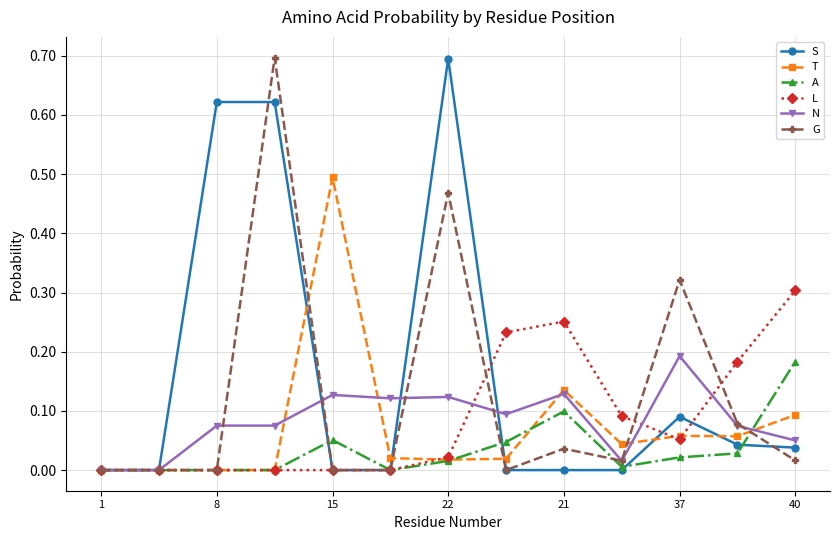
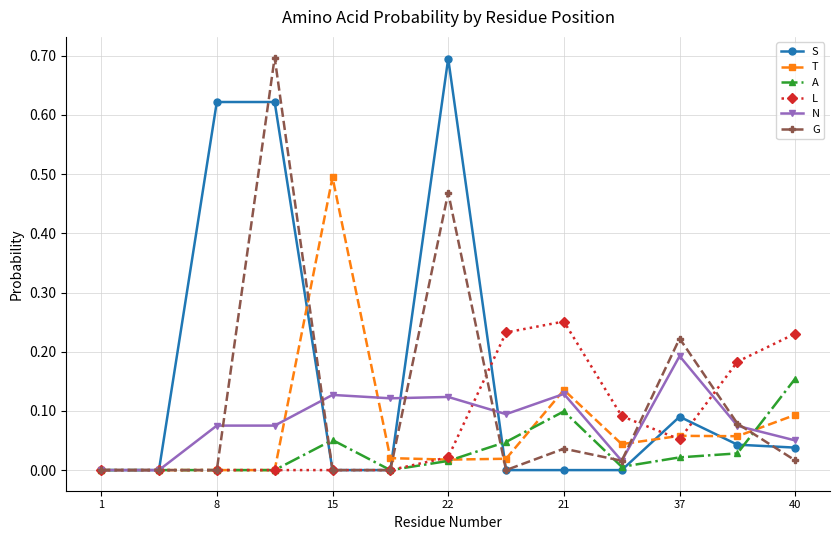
G, 37: 0.32 -> 0.22
A, 40: 0.18 -> 0.15
L, 40: 0.30 -> 0.23
